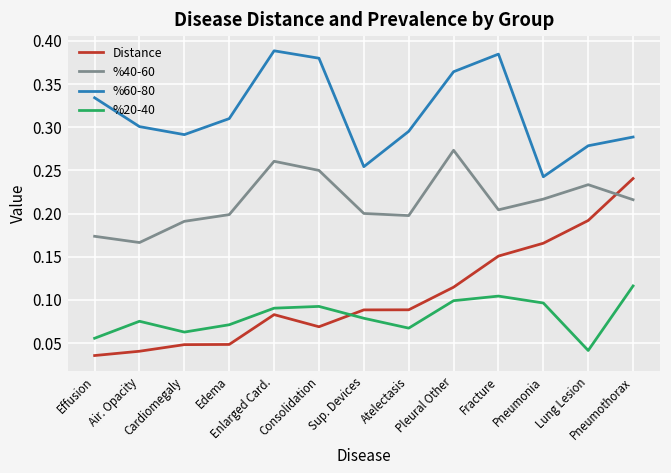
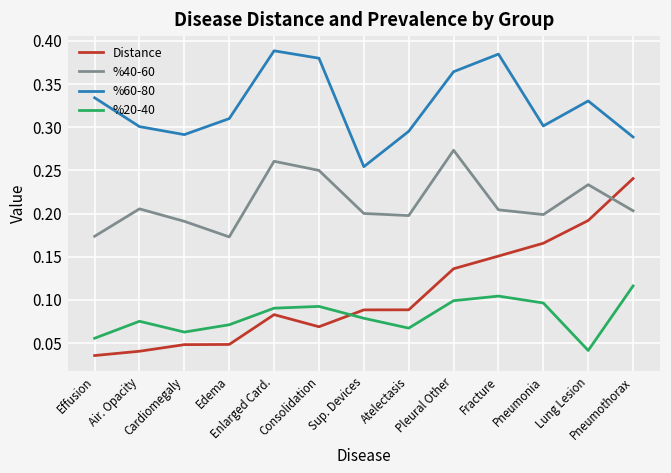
%40-60, Air. Opacity: 0.17 -> 0.21
%40-60, Edema: 0.20 -> 0.17
Distance, Pleural Other: 0.11 -> 0.14
%40-60, Pneumonia: 0.22 -> 0.20
%60-80, Pneumonia: 0.24 -> 0.30
%60-80, Lung Lesion: 0.28 -> 0.33
%40-60, Pneumothorax: 0.22 -> 0.20
